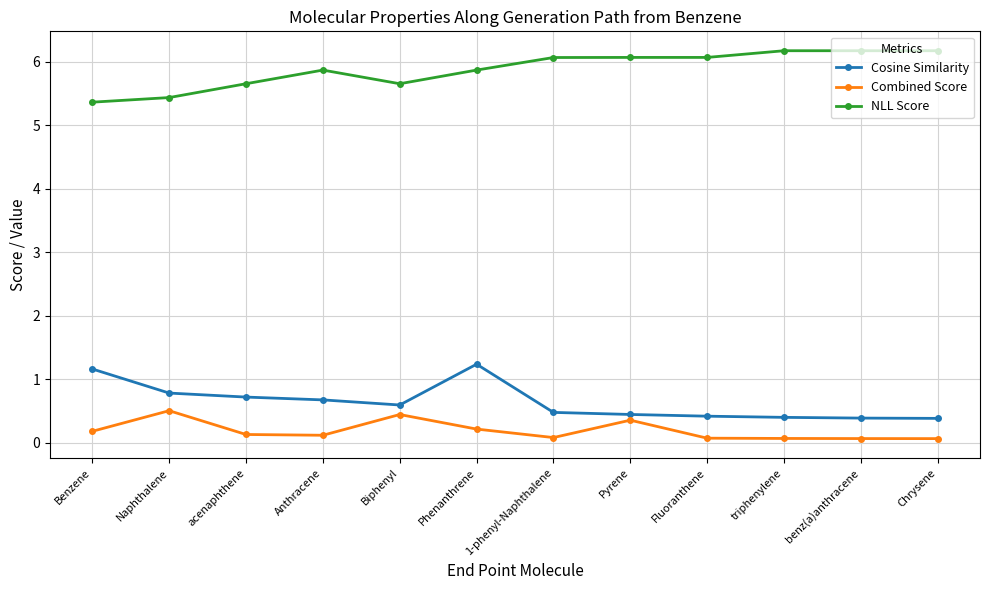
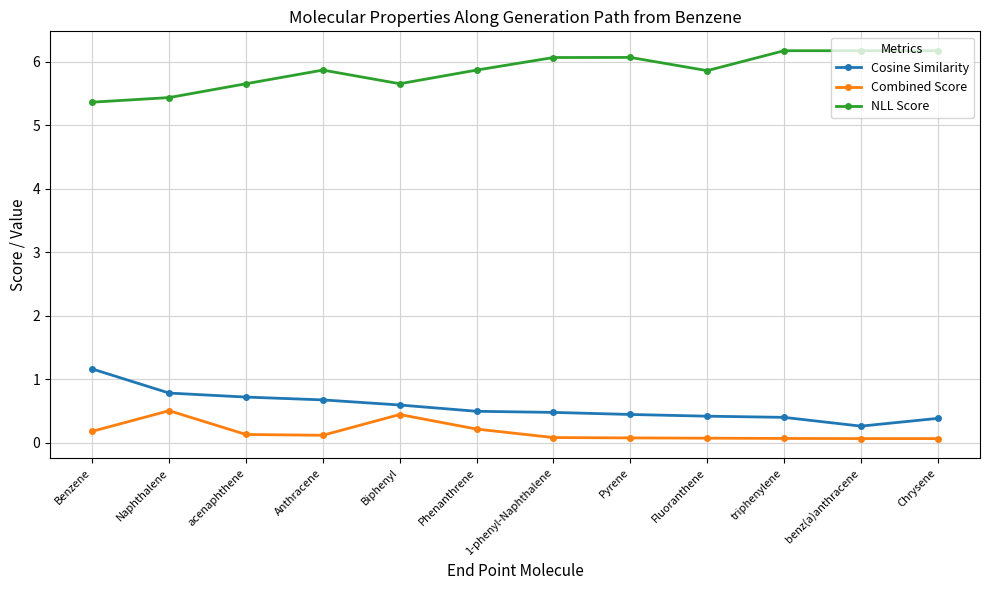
Cosine Similarity, Phenanthrene: 1.2 -> 0.5
Combined Score, Pyrene: 0.4 -> 0.1
NLL Score, Fluoranthene: 6.1 -> 5.9
Cosine Similarity, benz(a)anthracene: 0.4 -> 0.3
